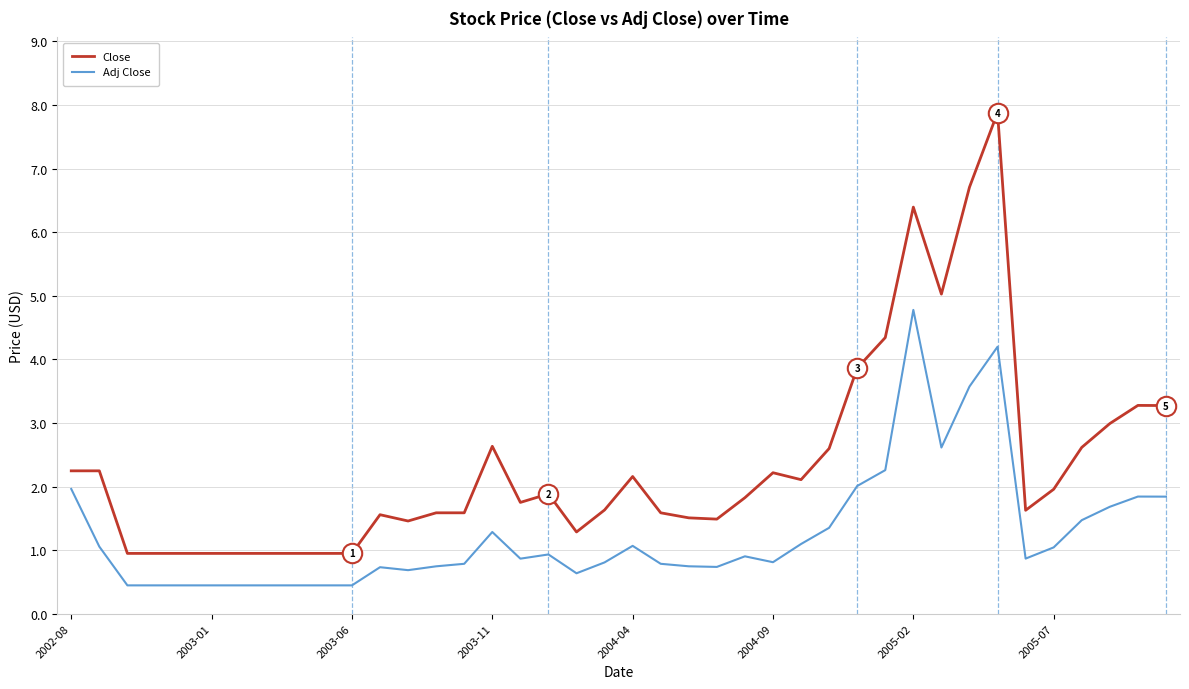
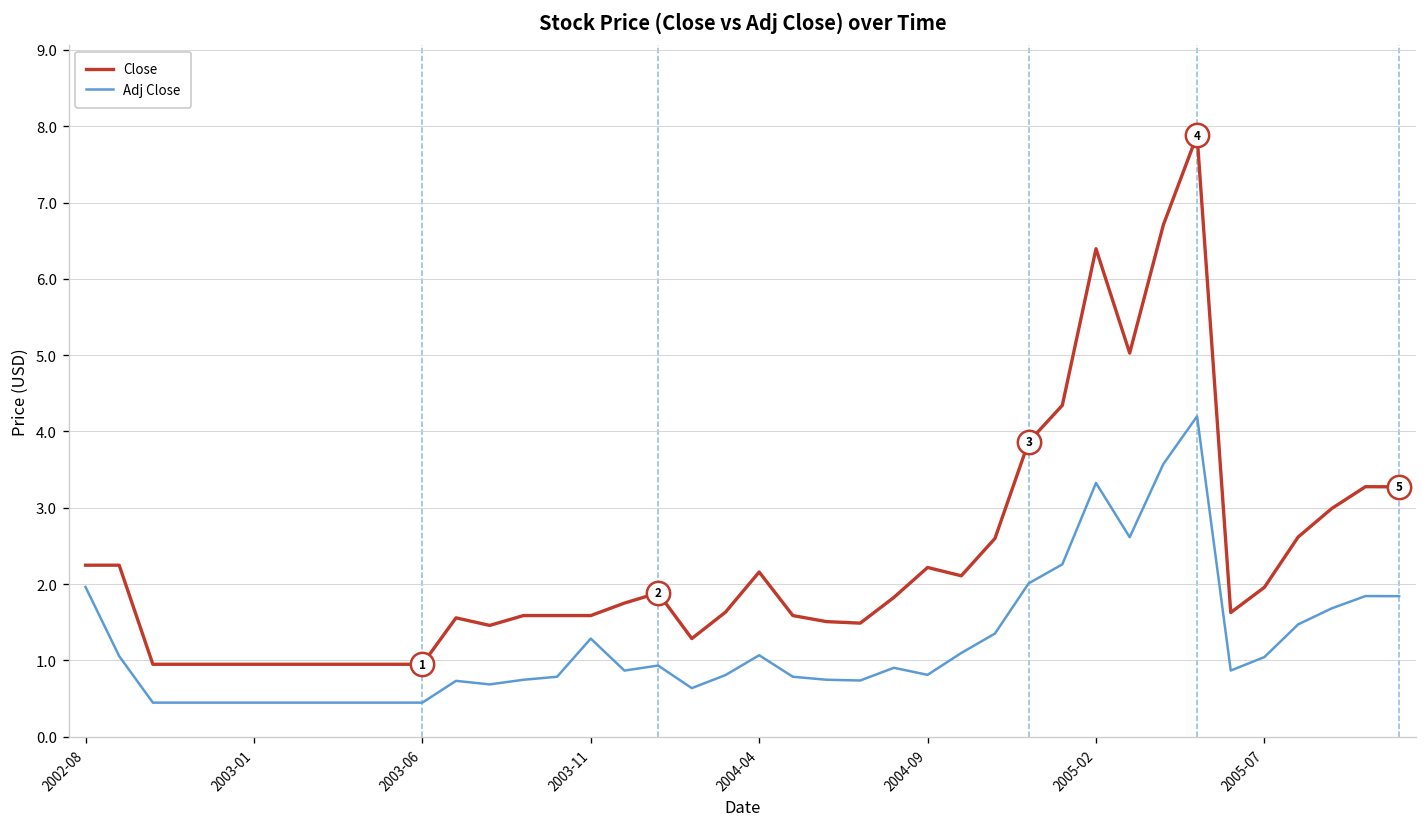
Close, 2003-11: 2.6 -> 1.6
Adj Close, 2005-02: 4.8 -> 3.3
